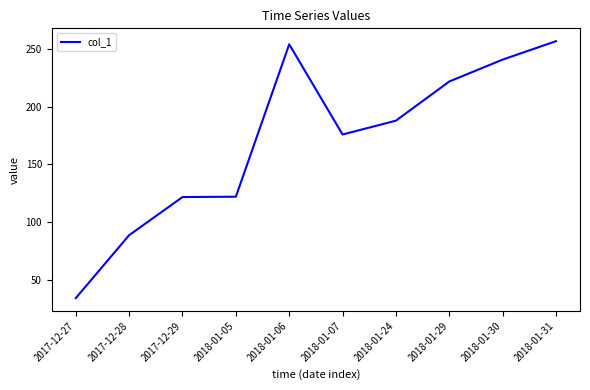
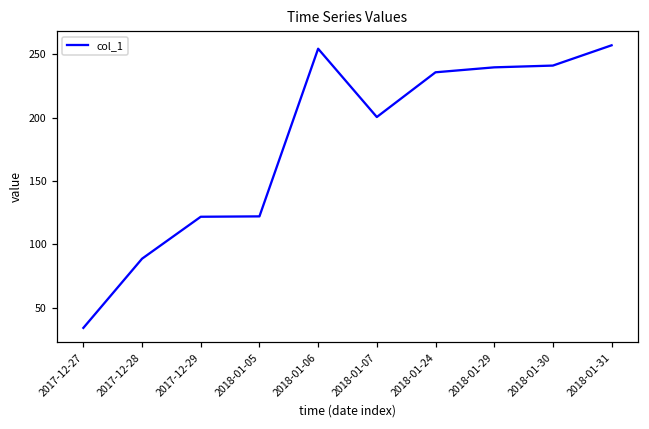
2018-01-07: 176 -> 200
2018-01-24: 188 -> 236
2018-01-29: 222 -> 240
